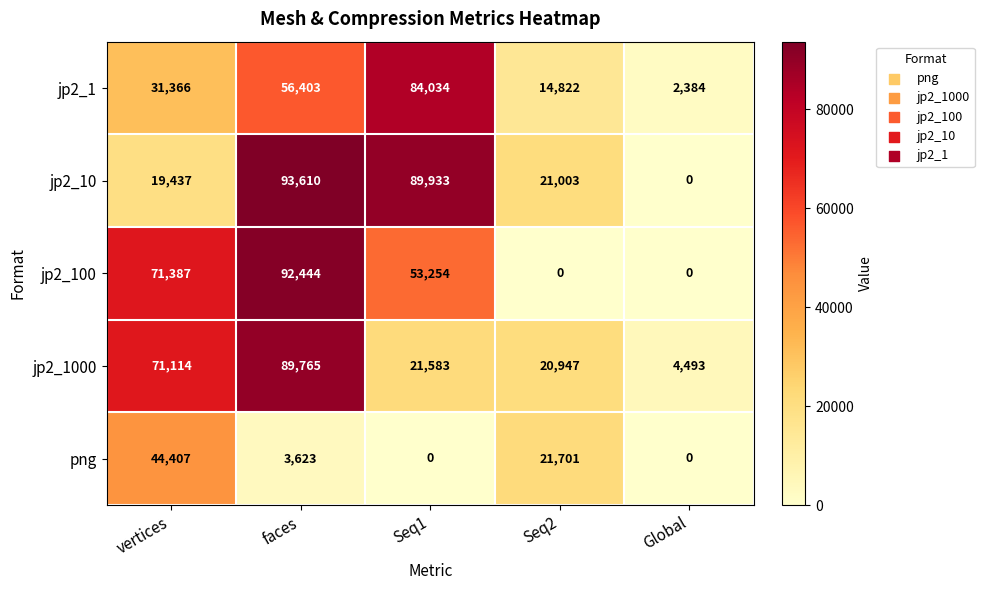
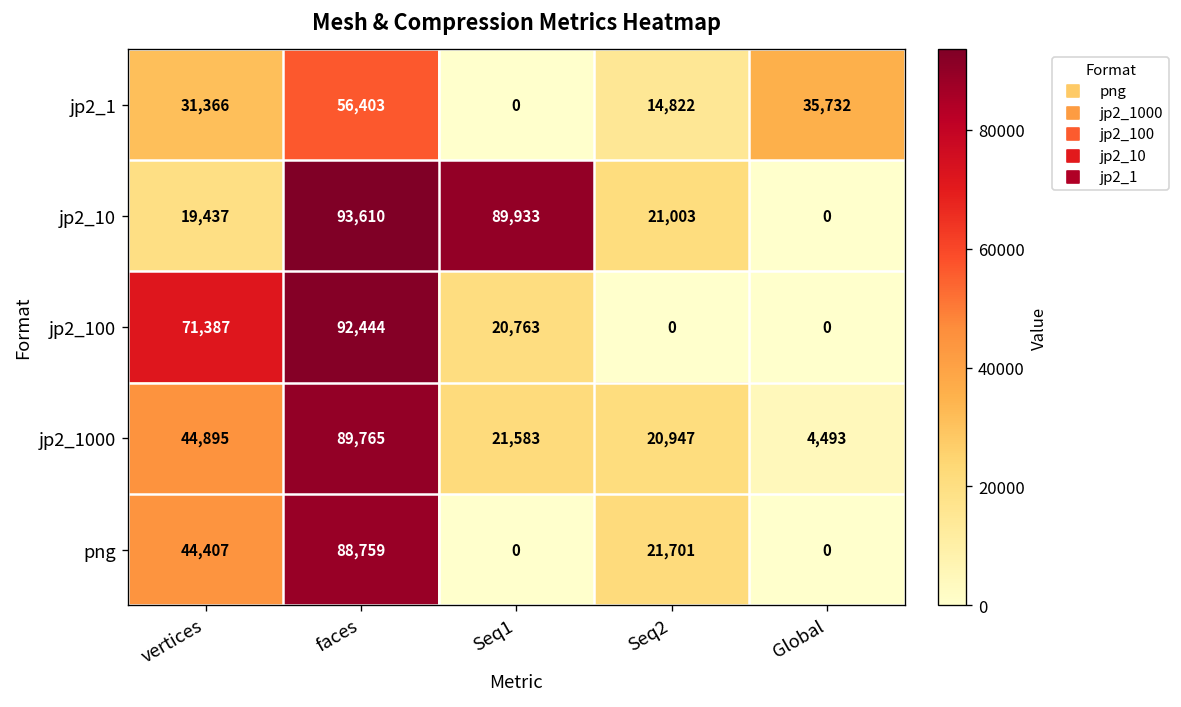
jp2_1, Seq1: 84,034 -> 0
jp2_1, Global: 2,384 -> 35,732
jp2_100, Seq1: 53,254 -> 20,763
jp2_1000, vertices: 71,114 -> 44,895
png, faces: 3,623 -> 88,759
